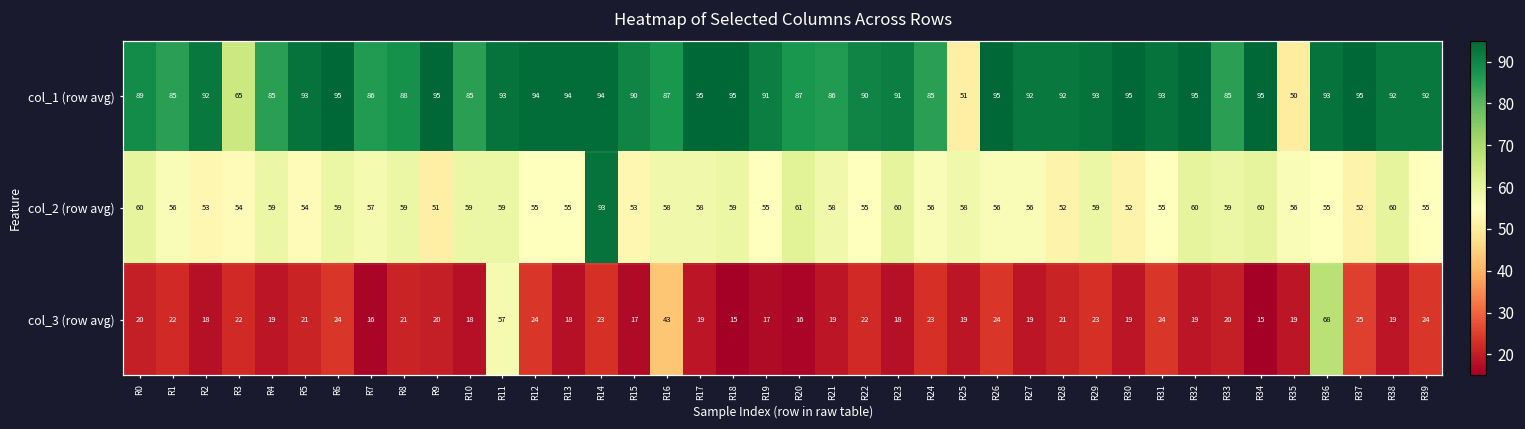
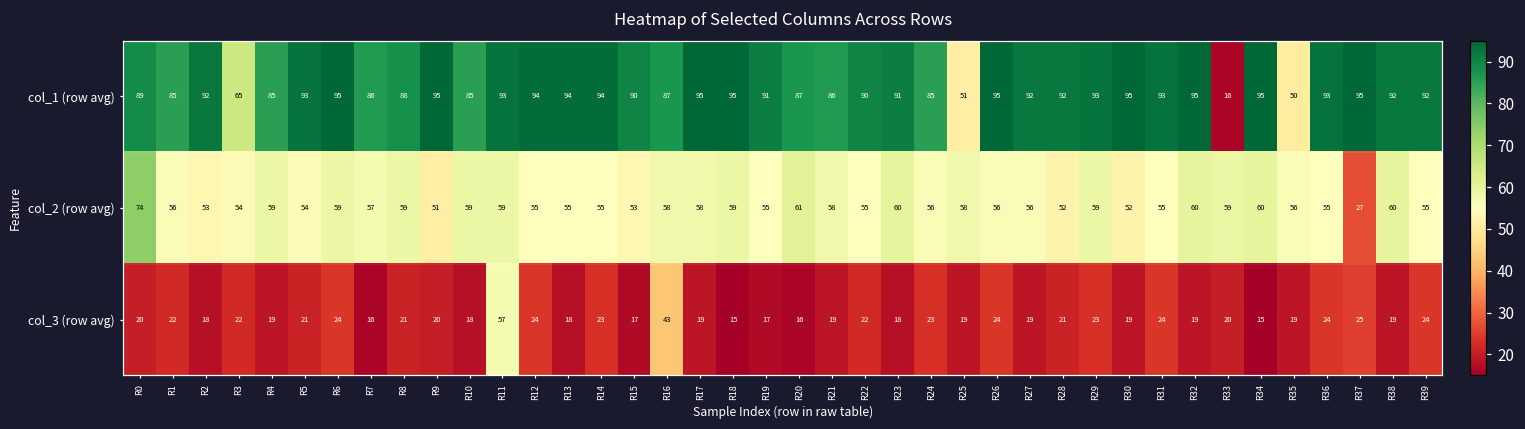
col_1 (row avg), R33: 85 -> 16
col_2 (row avg), R0: 60 -> 74
col_2 (row avg), R14: 93 -> 55
col_2 (row avg), R37: 52 -> 27
col_3 (row avg), R36: 68 -> 24
